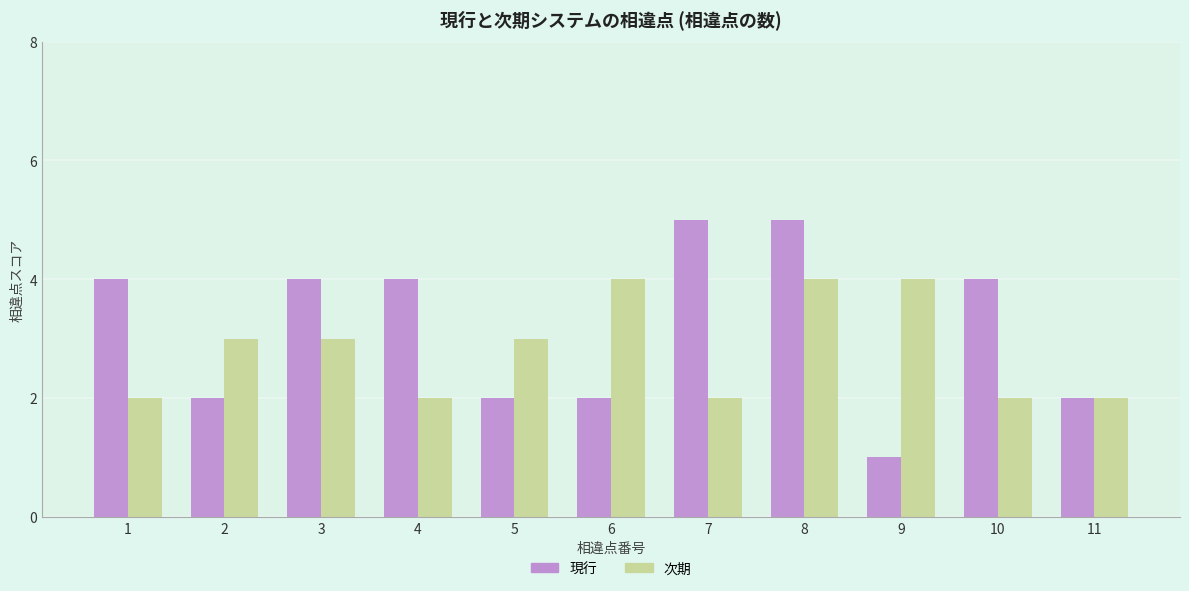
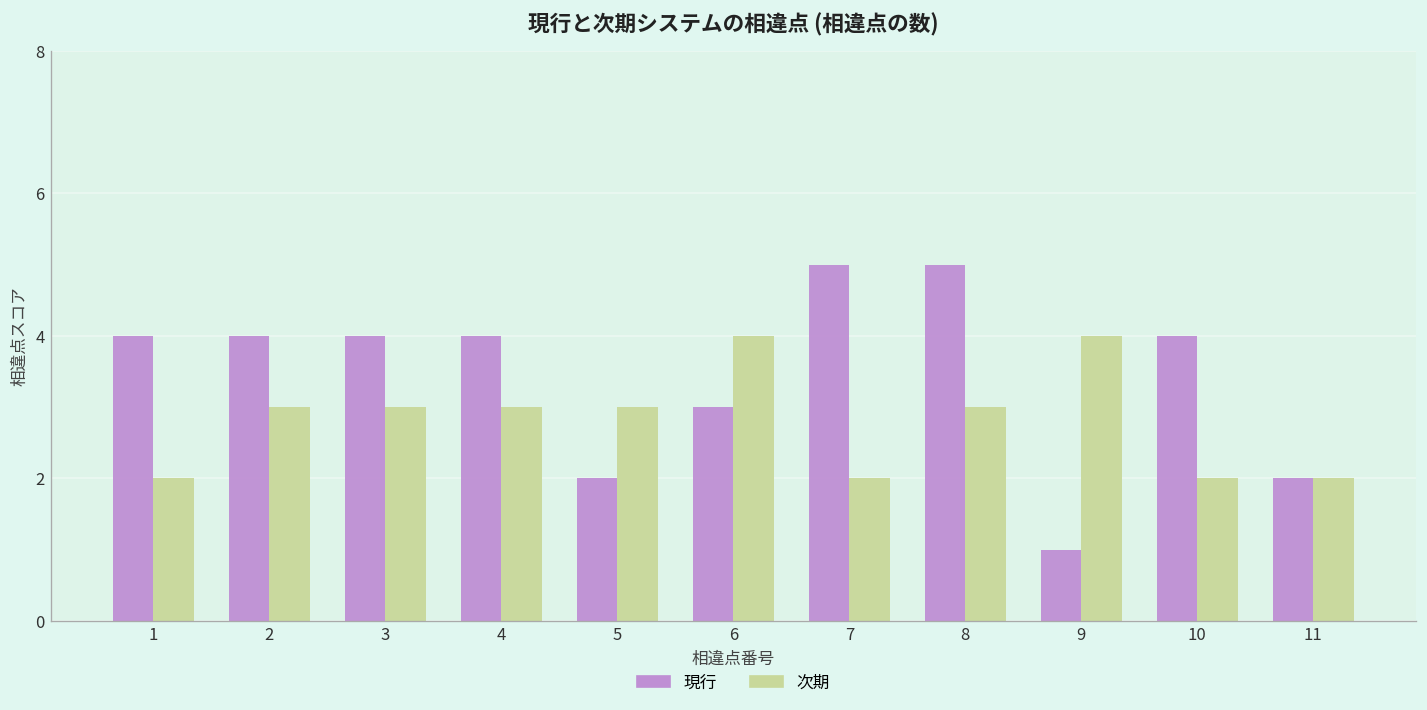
現行, 2: 2 -> 4
次期, 4: 2 -> 3
現行, 6: 2 -> 3
次期, 8: 4 -> 3
